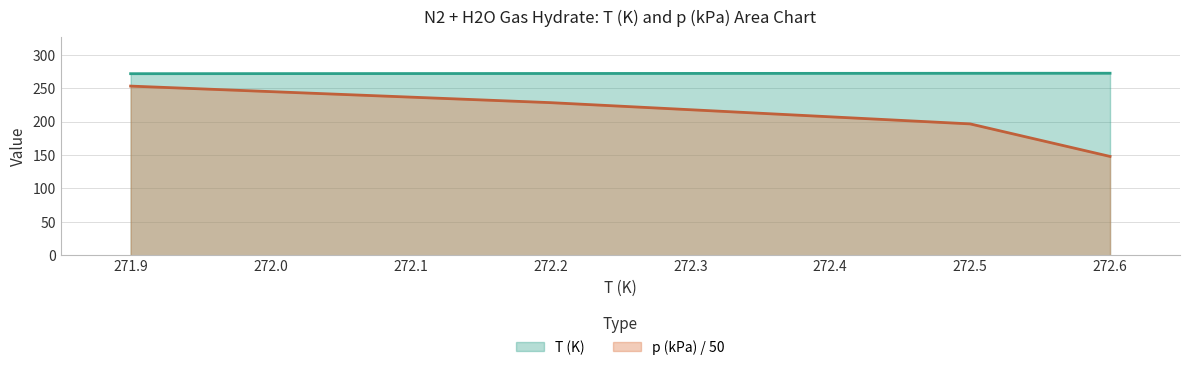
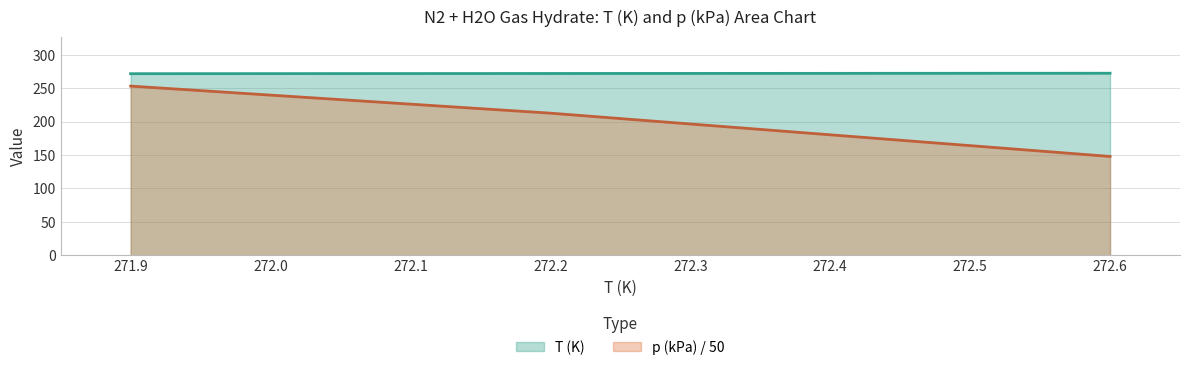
p (kPa) / 50, 272.2: 230 -> 210
p (kPa) / 50, 272.5: 200 -> 160
